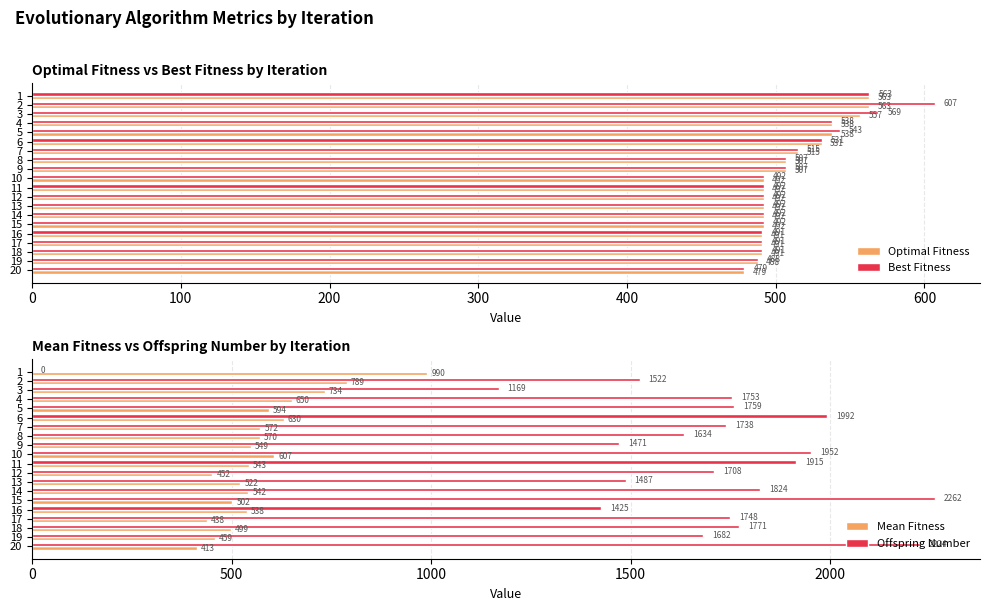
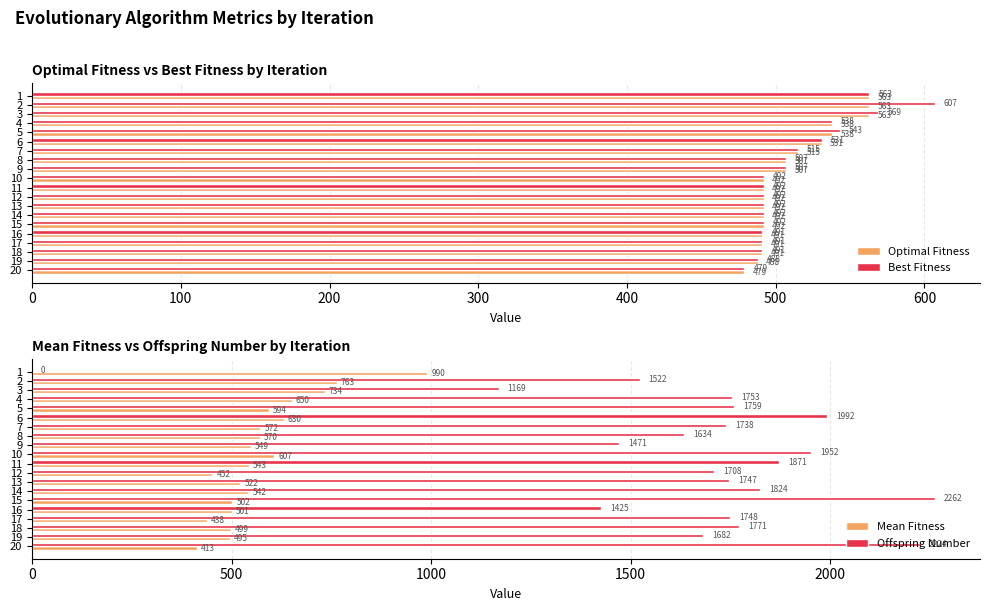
Optimal Fitness vs Best Fitness by Iteration, Optimal Fitness, 3: 557 -> 563
Mean Fitness vs Offspring Number by Iteration, Mean Fitness, 2: 789 -> 763
Mean Fitness vs Offspring Number by Iteration, Offspring Number, 11: 1915 -> 1871
Mean Fitness vs Offspring Number by Iteration, Offspring Number, 13: 1487 -> 1747
Mean Fitness vs Offspring Number by Iteration, Mean Fitness, 16: 538 -> 501
Mean Fitness vs Offspring Number by Iteration, Mean Fitness, 19: 459 -> 495
